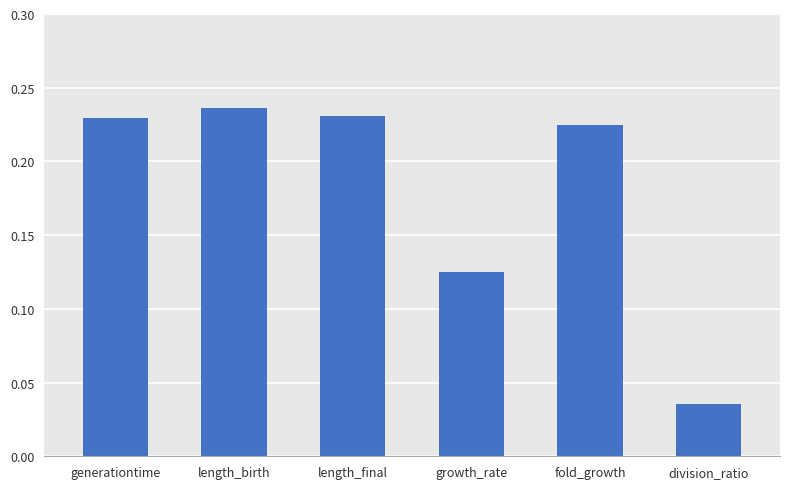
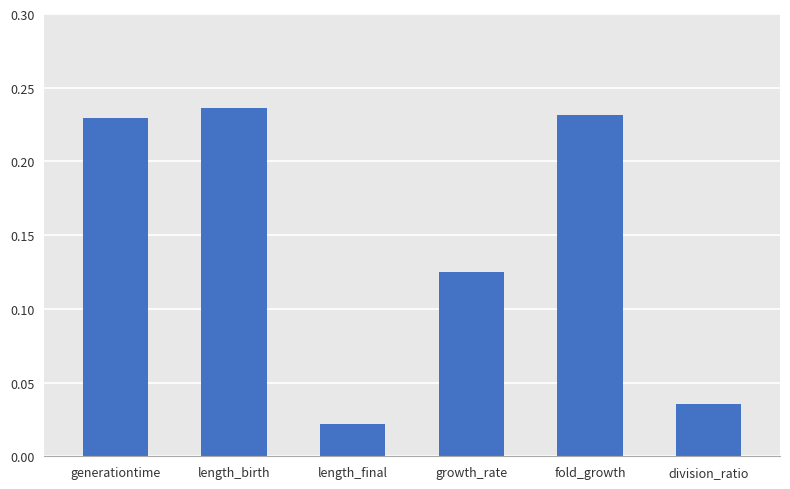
length_final: 0.231 -> 0.022
fold_growth: 0.225 -> 0.232
